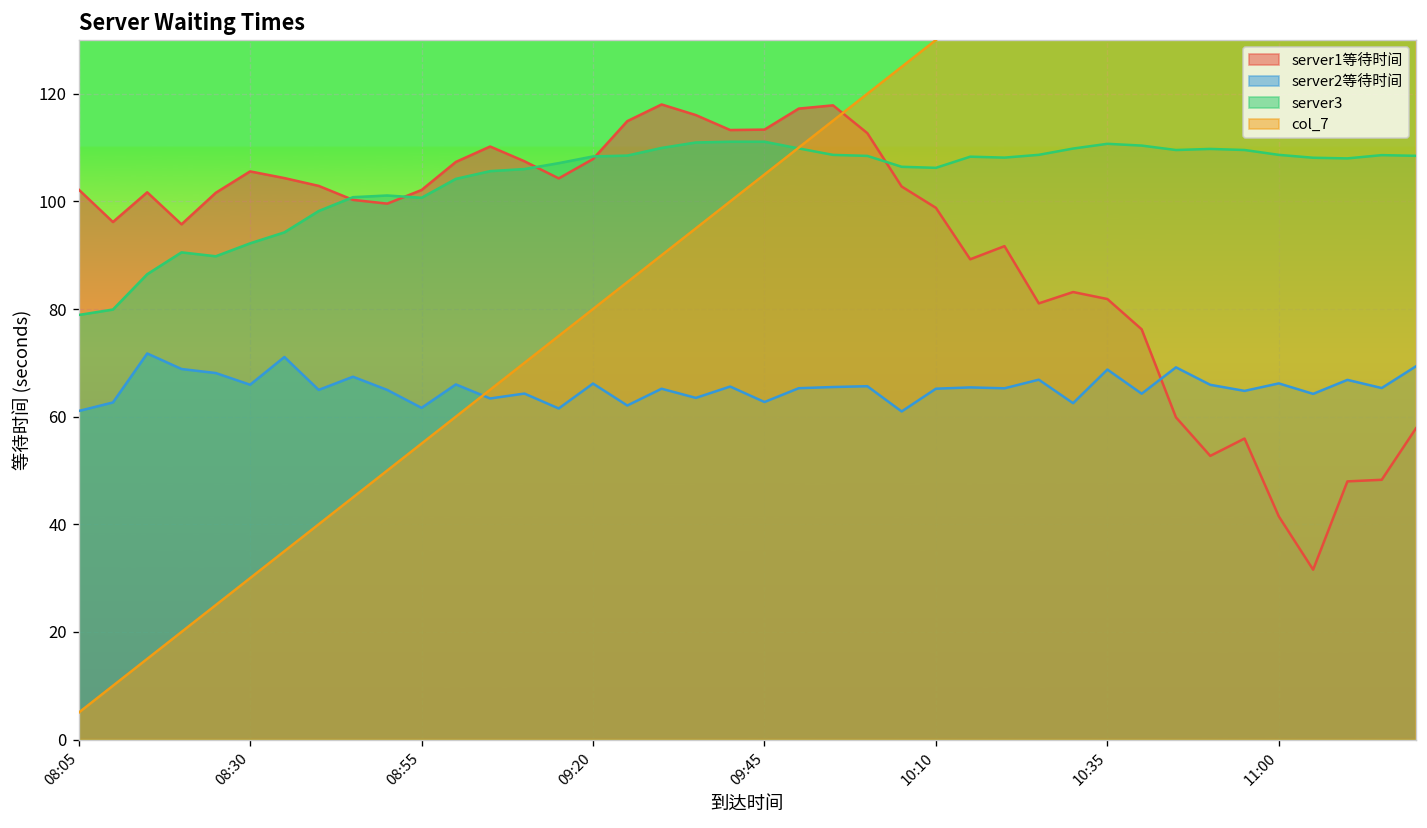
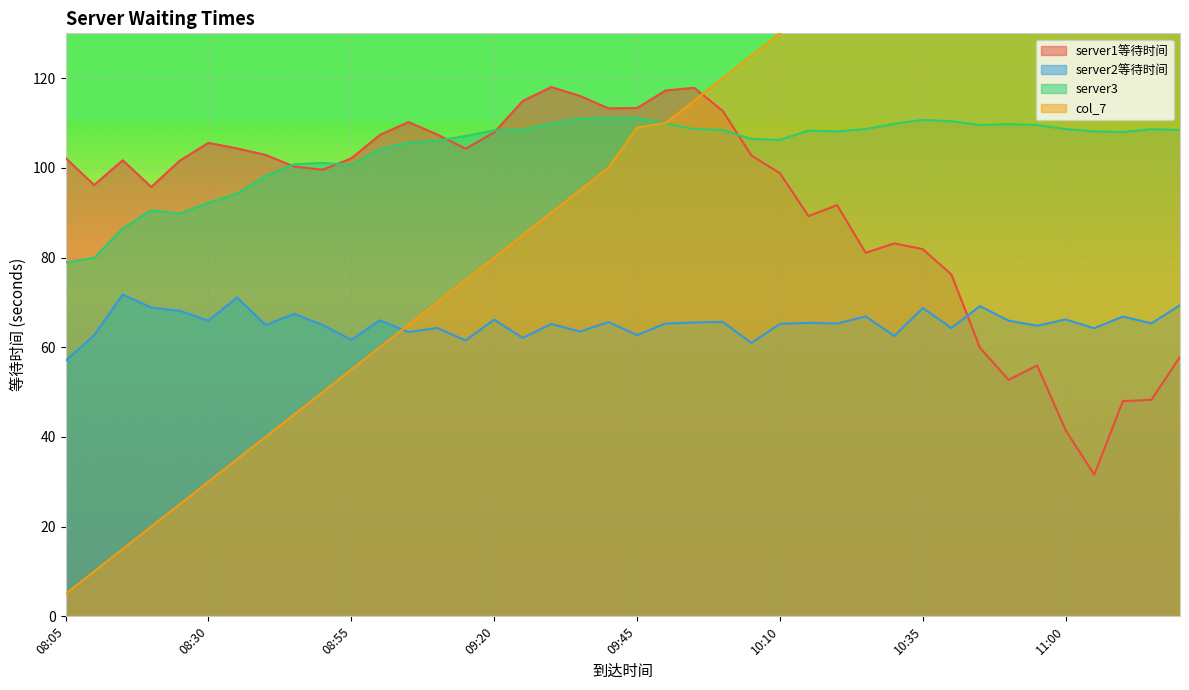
server2等待时间, 08:05: 61 -> 57
col_7, 09:45: 105 -> 109
